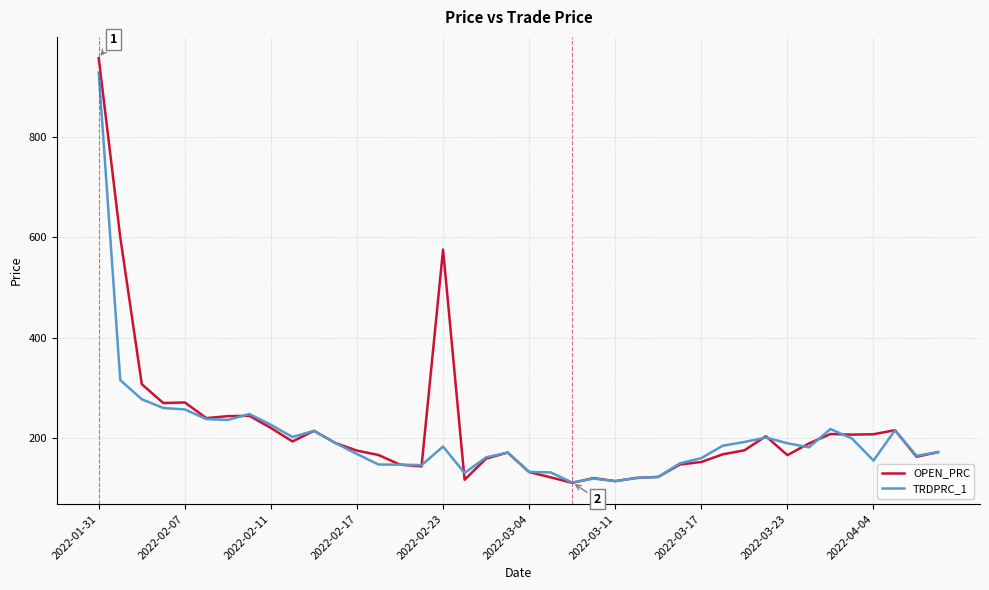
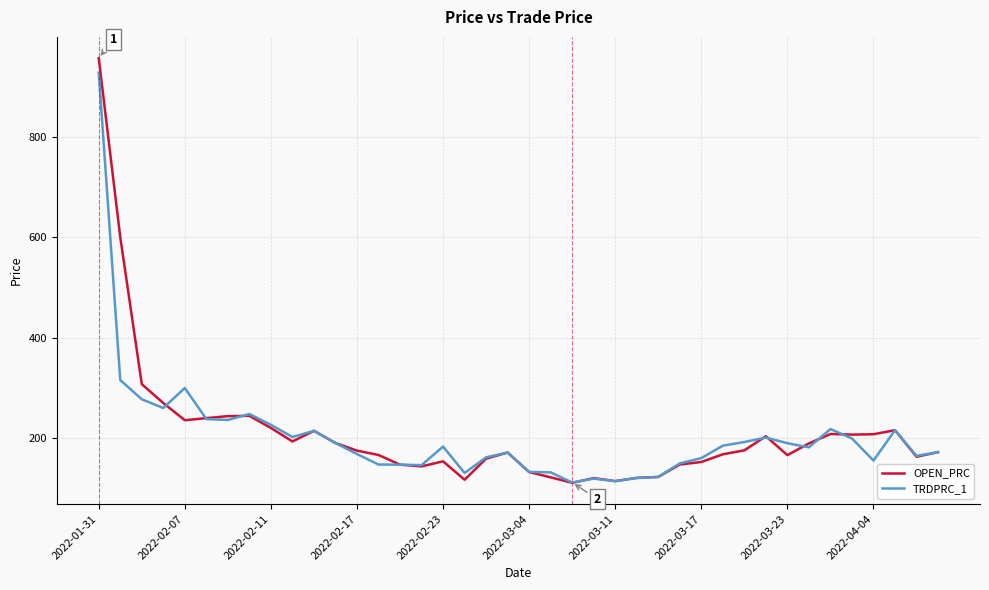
OPEN_PRC, 2022-02-07: 270 -> 240
TRDPRC_1, 2022-02-07: 260 -> 300
OPEN_PRC, 2022-02-23: 580 -> 150
